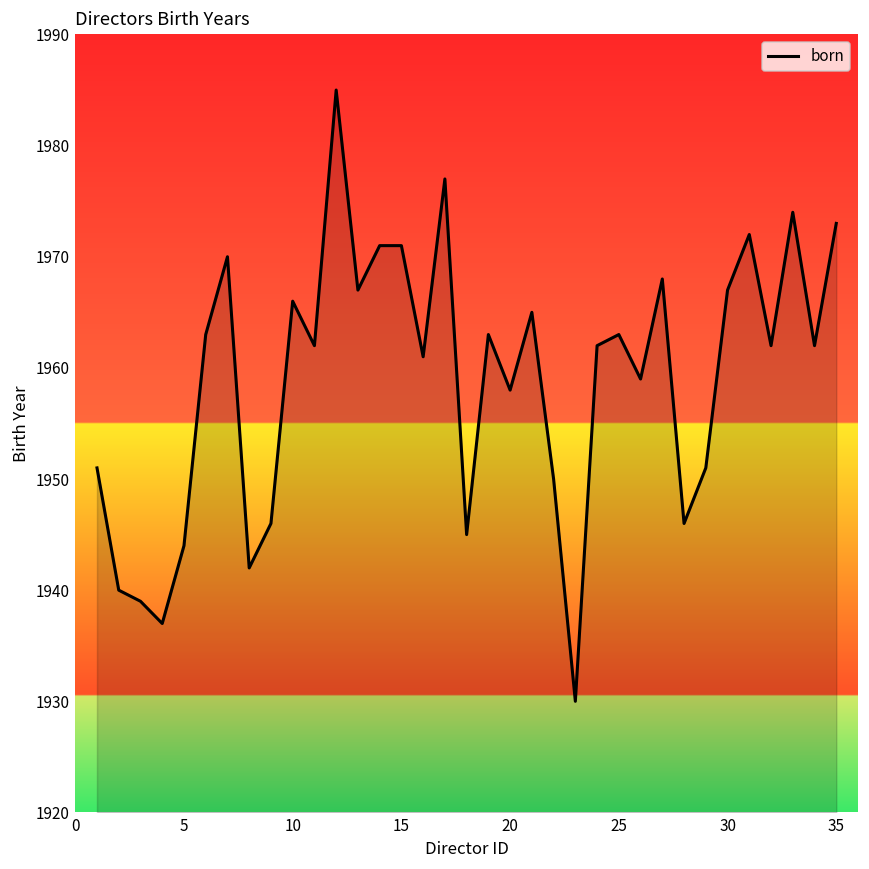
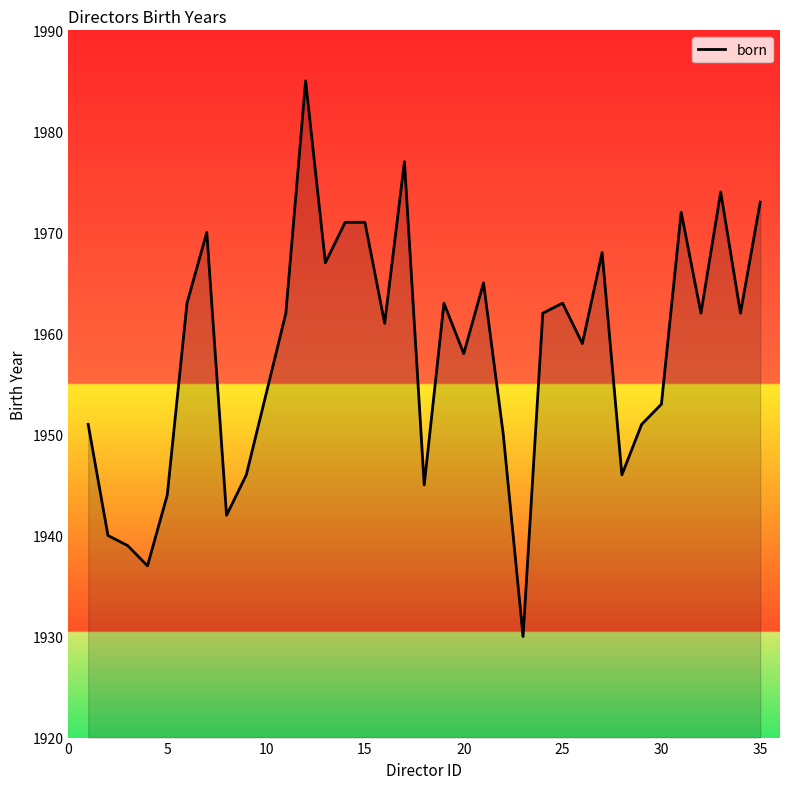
10: 1966 -> 1954
30: 1967 -> 1953
